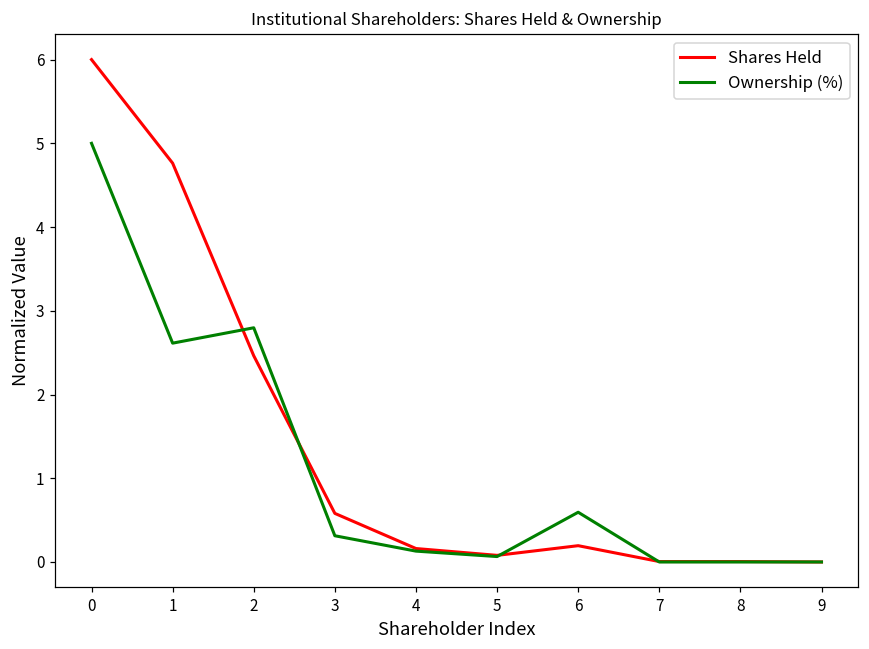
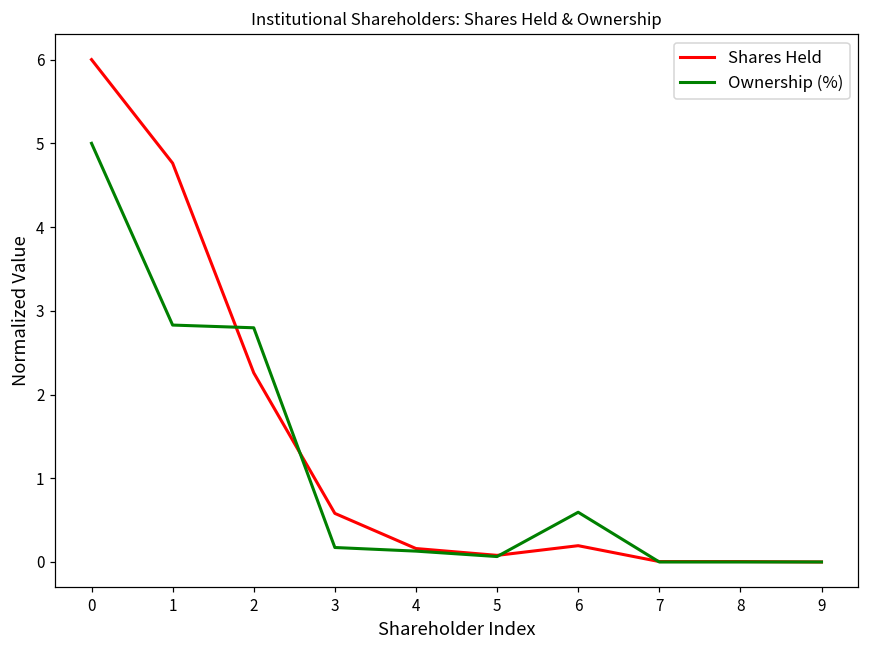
Ownership (%), 1: 2.6 -> 2.8
Shares Held, 2: 2.5 -> 2.3
Ownership (%), 3: 0.3 -> 0.2
